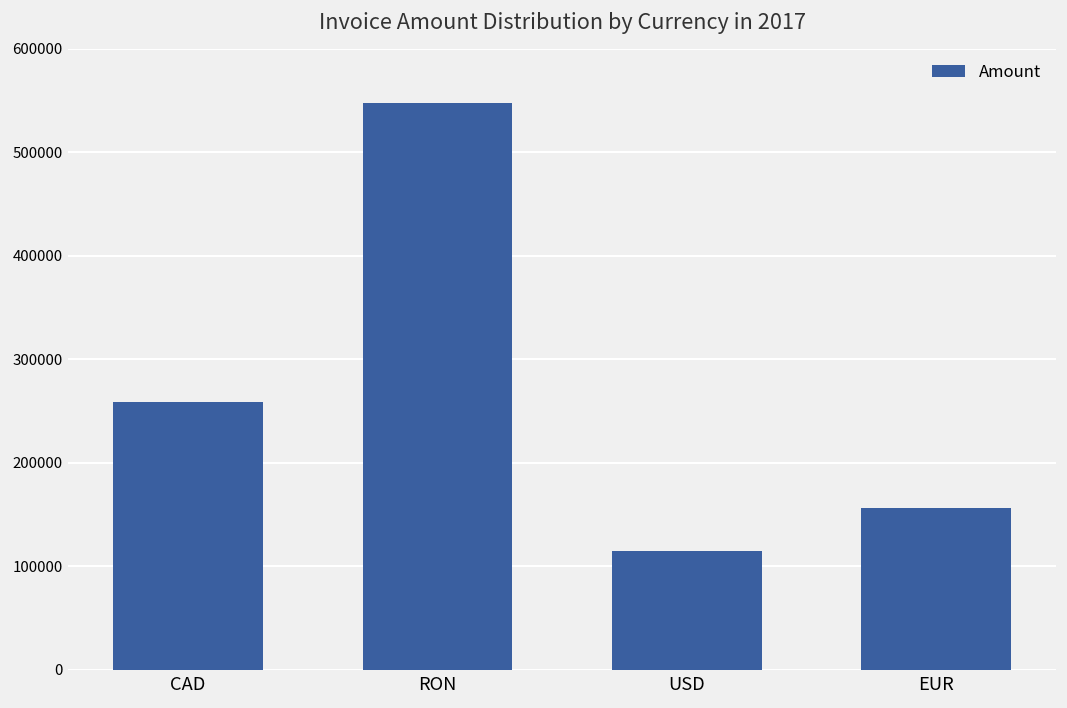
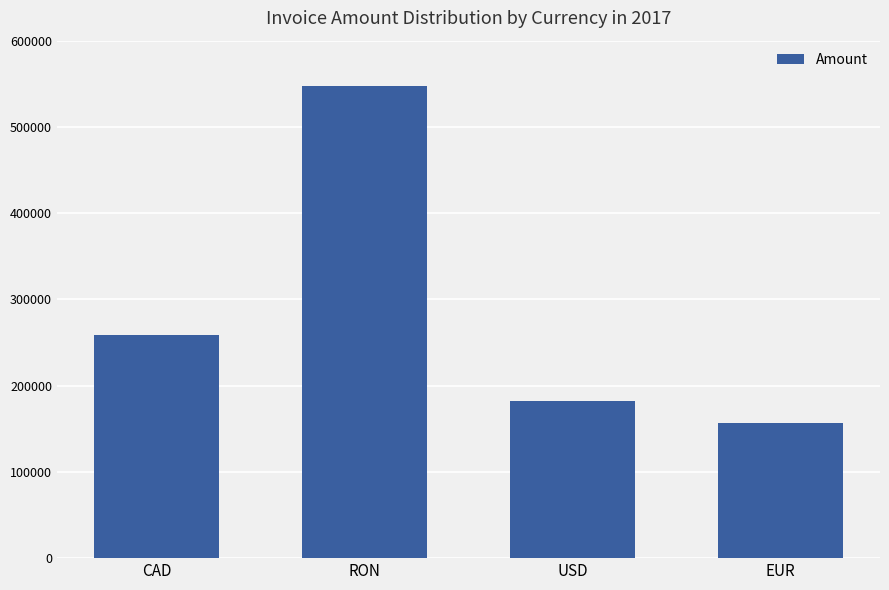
USD: 110000 -> 180000
